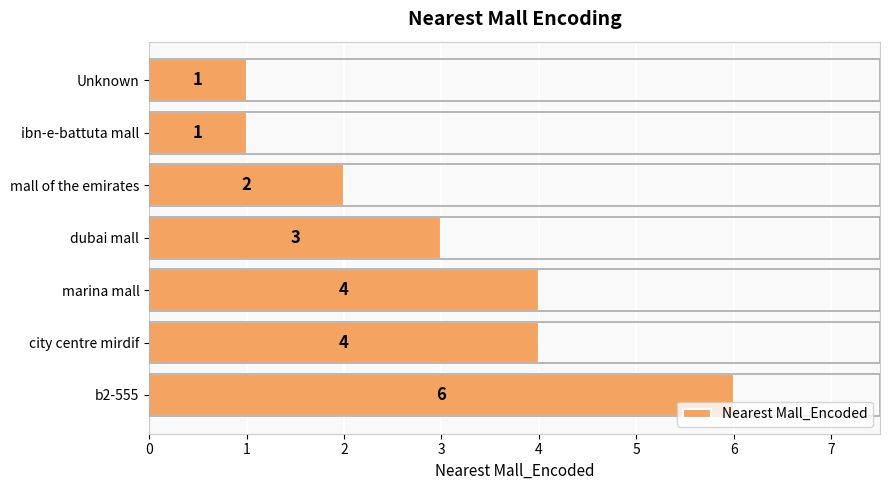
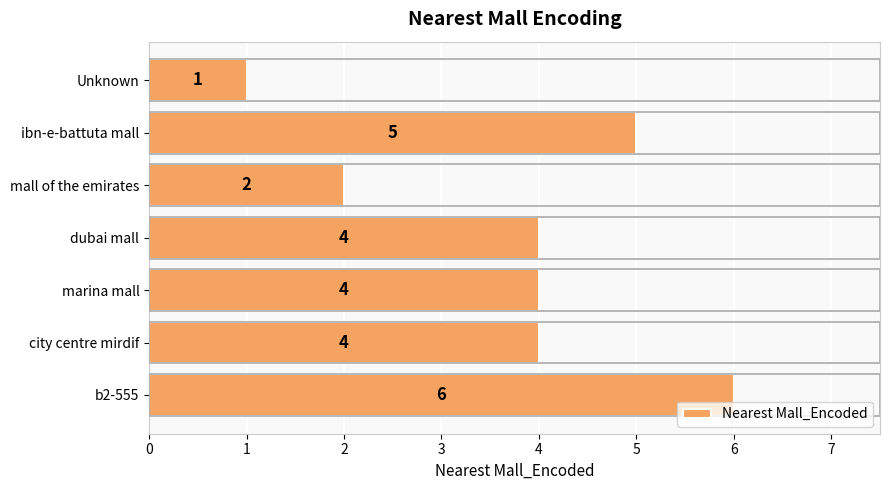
ibn-e-battuta mall: 1 -> 5
dubai mall: 3 -> 4
